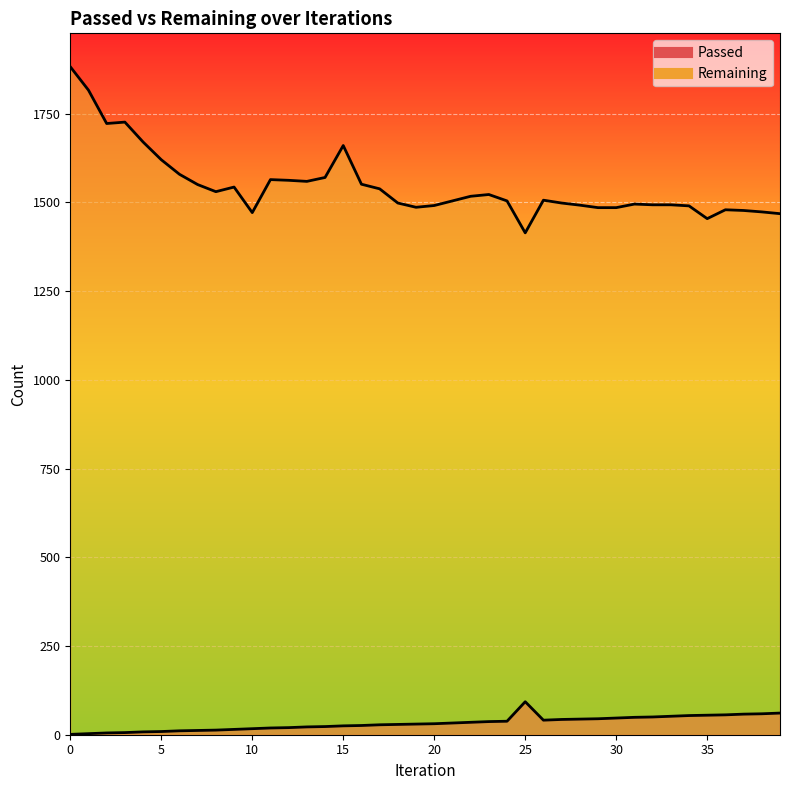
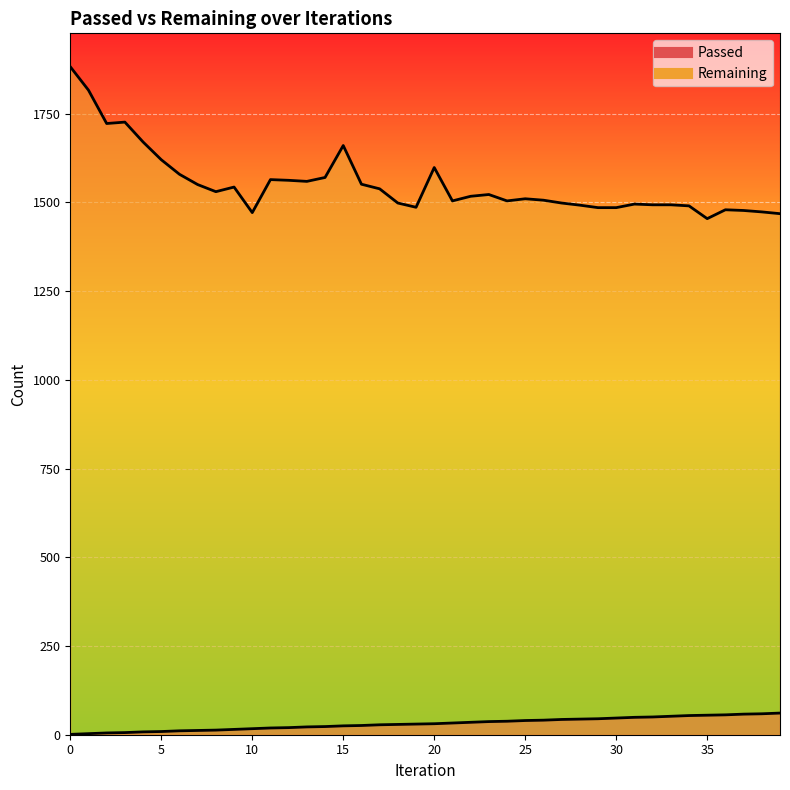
Remaining, 20: 1490 -> 1600
Passed, 25: 90 -> 40
Remaining, 25: 1410 -> 1510
